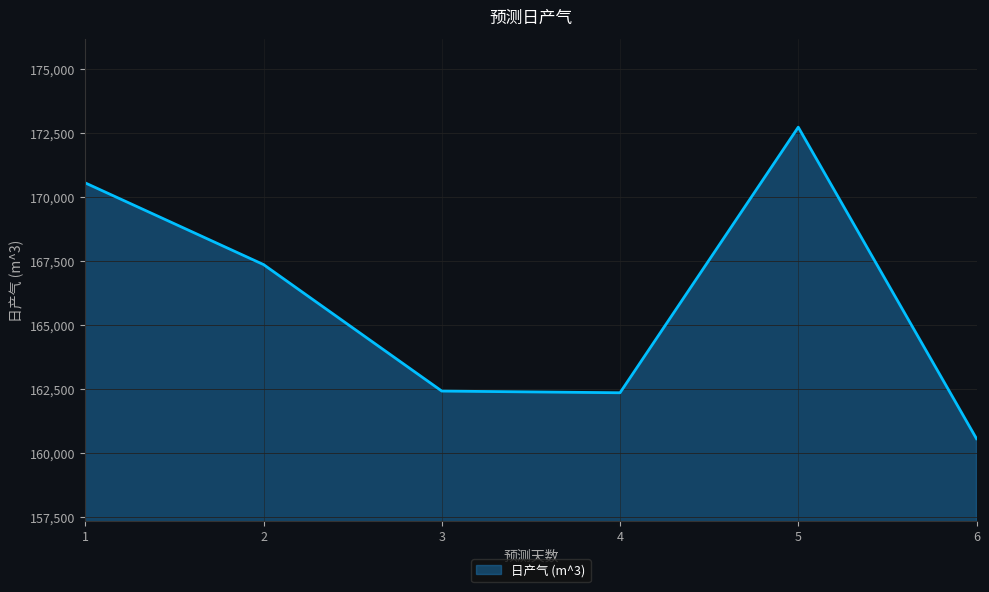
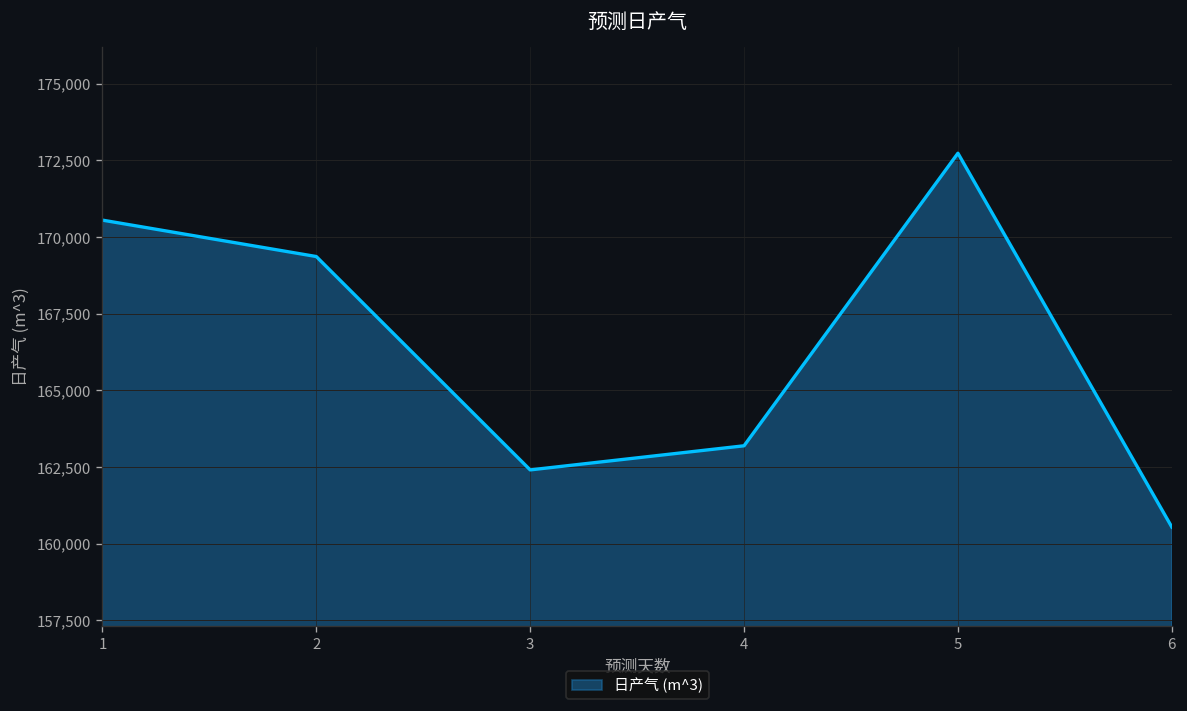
2: 167,400 -> 169,400
4: 162,300 -> 163,200
